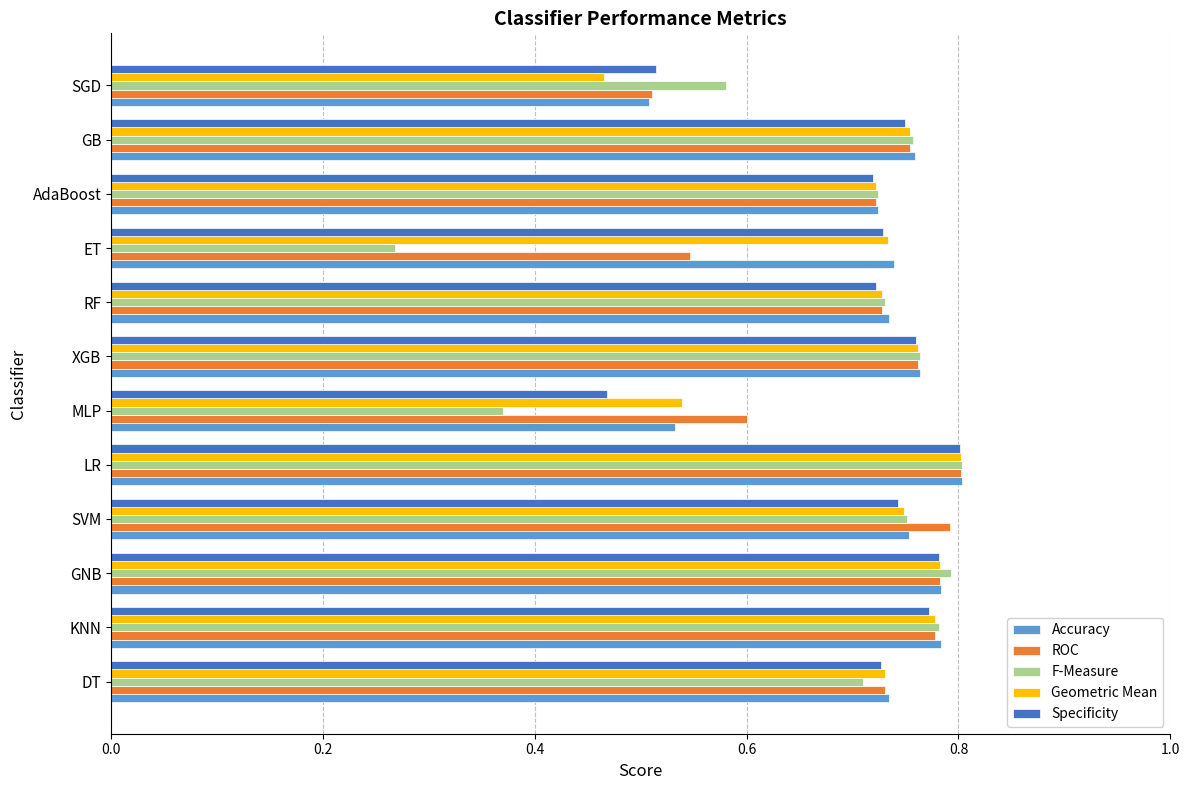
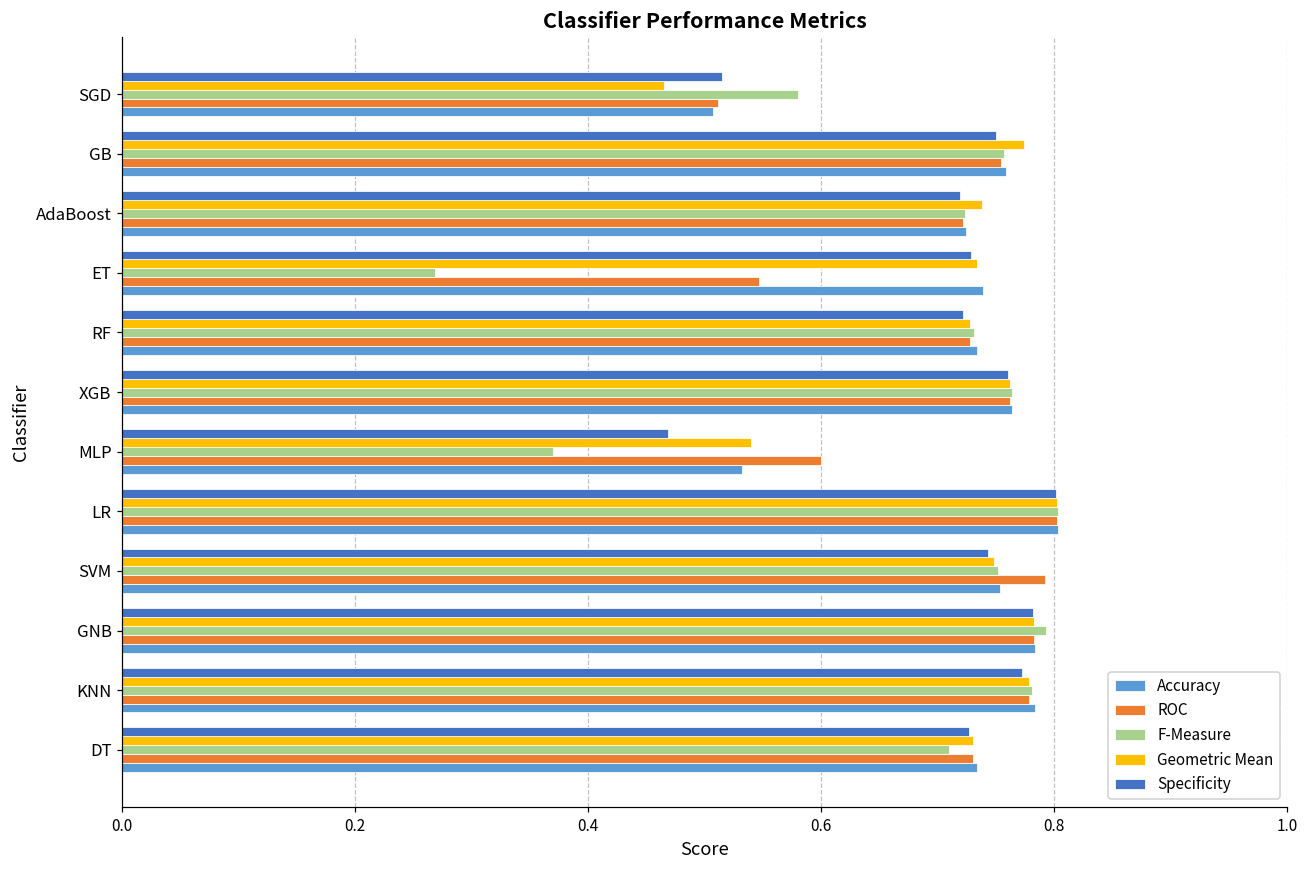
Geometric Mean, GB: 0.754 -> 0.774
Geometric Mean, AdaBoost: 0.722 -> 0.738
